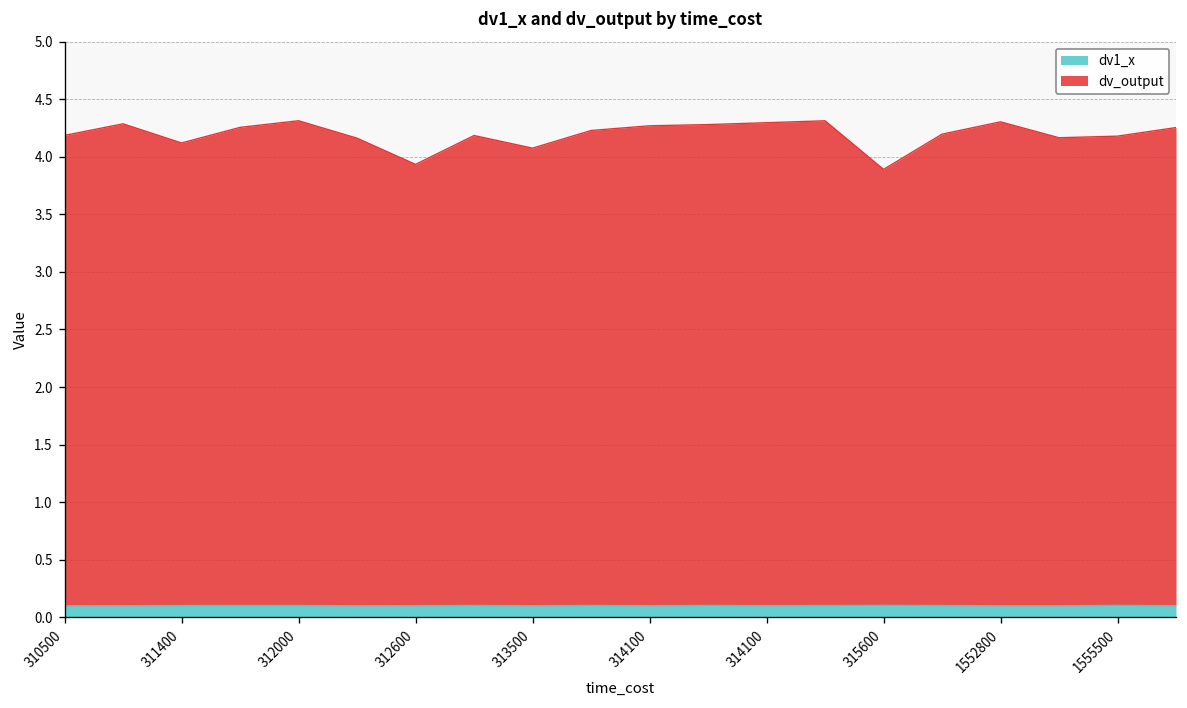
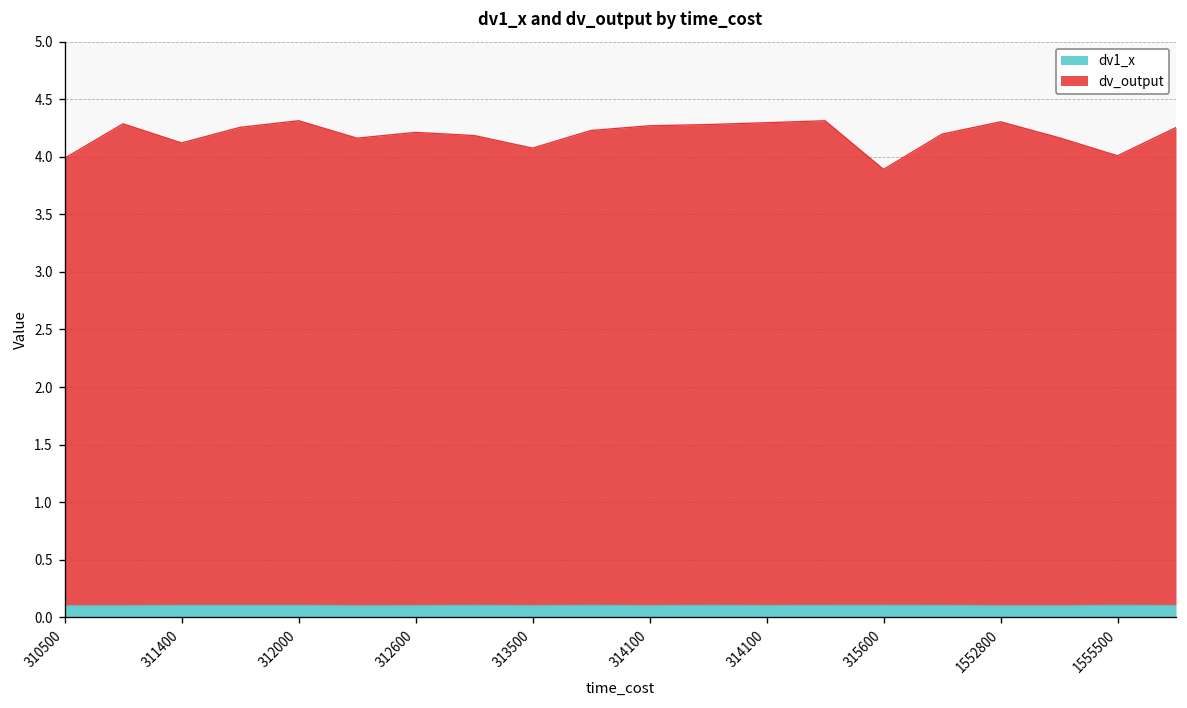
dv_output, 310500: 4.1 -> 3.9
dv_output, 312600: 3.8 -> 4.1
dv_output, 1555500: 4.1 -> 3.9
